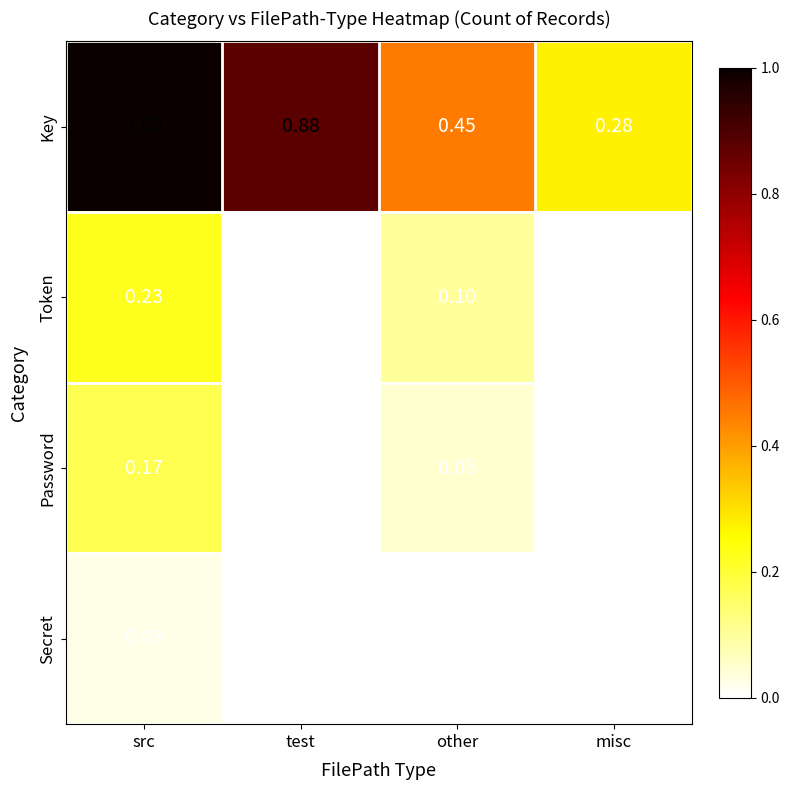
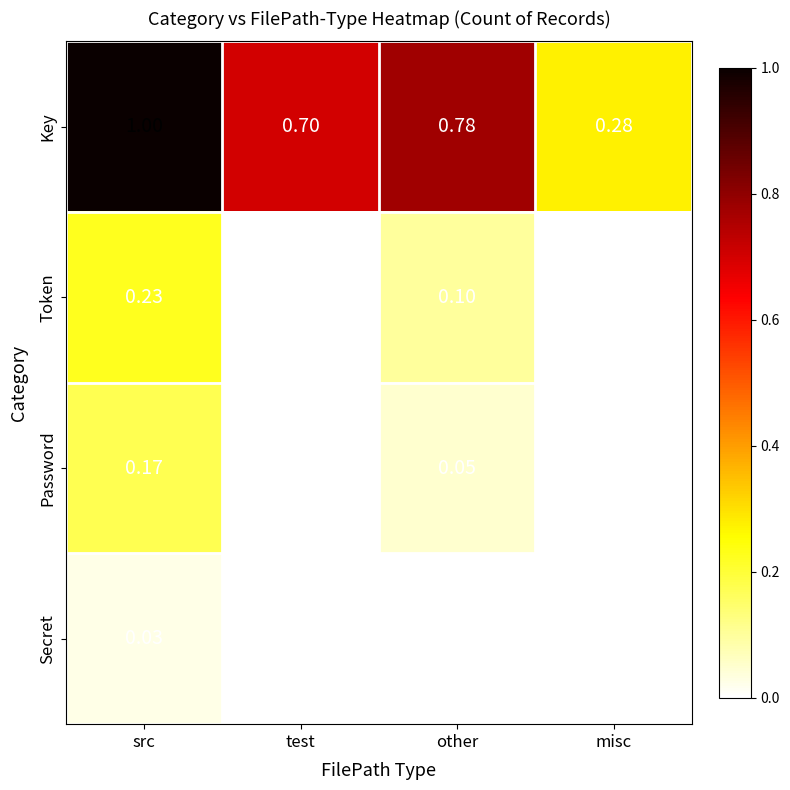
Key, test: 0.88 -> 0.70
Key, other: 0.45 -> 0.78
